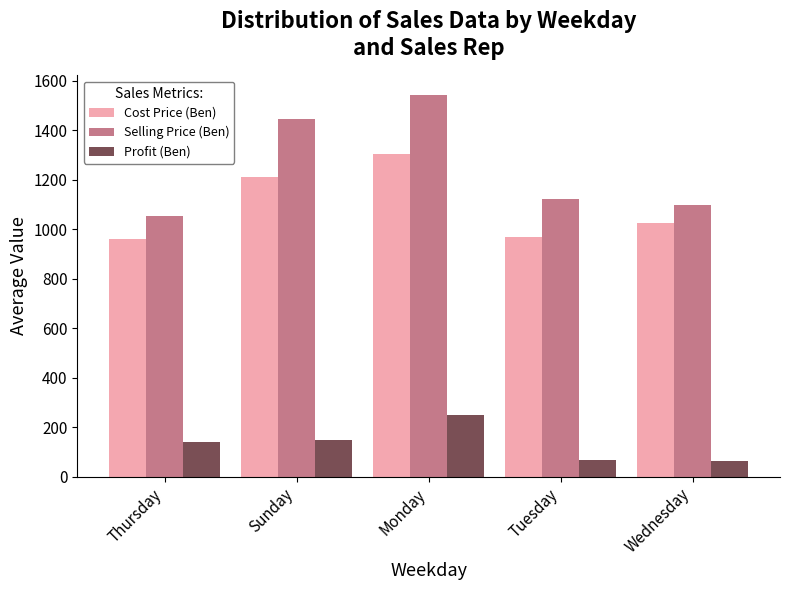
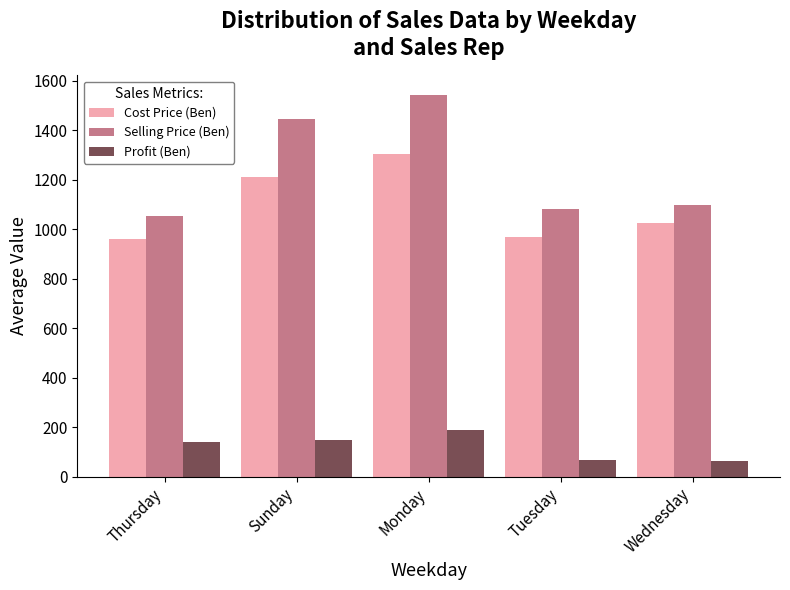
Profit (Ben), Monday: 250 -> 190
Selling Price (Ben), Tuesday: 1120 -> 1080
